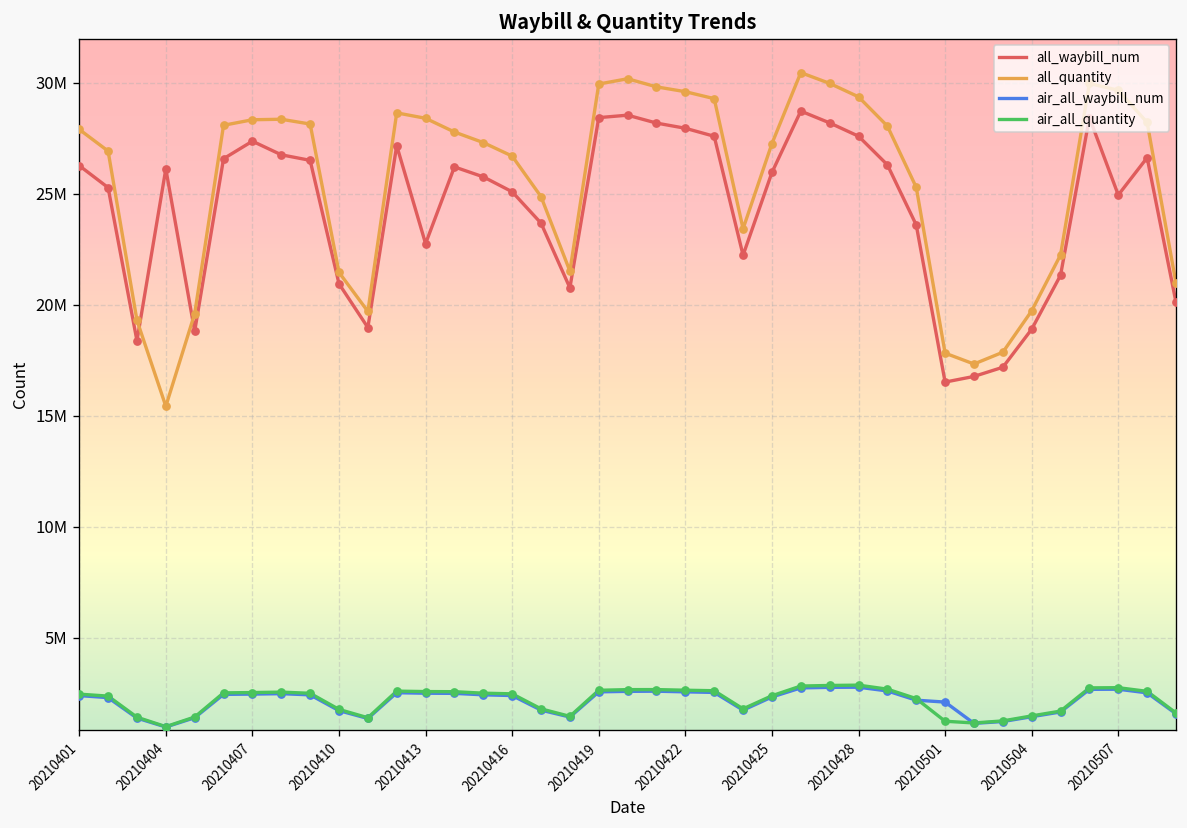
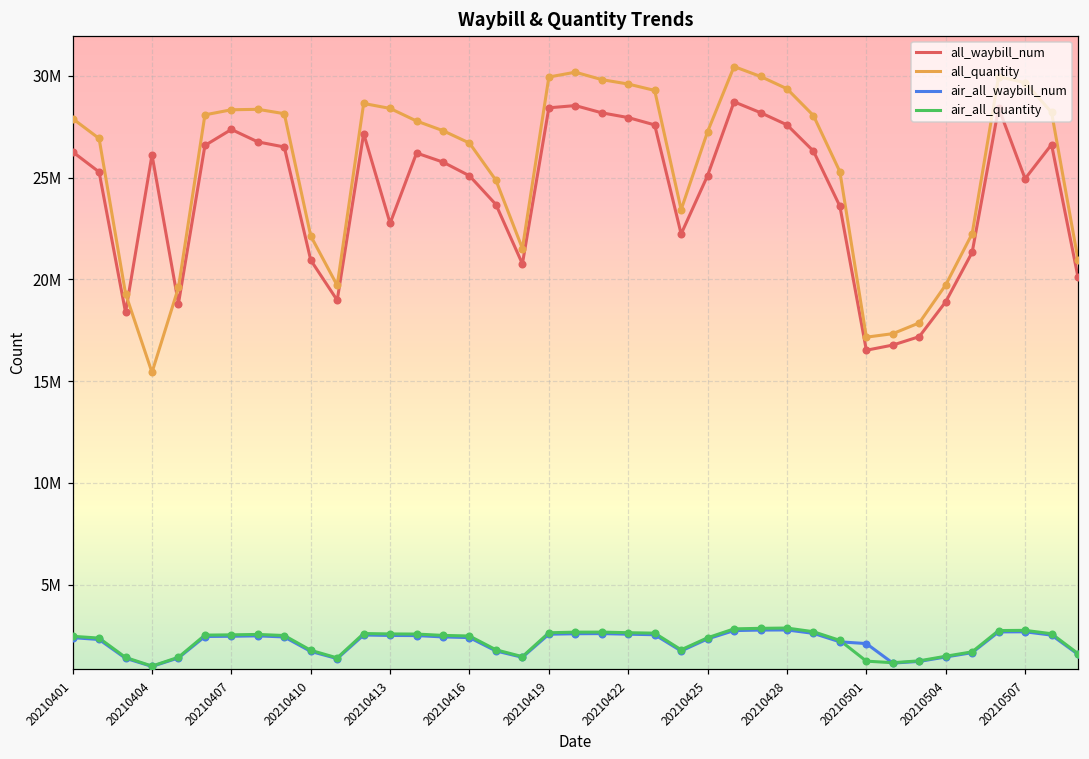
all_quantity, 20210410: 21500000 -> 22100000
all_waybill_num, 20210425: 26000000 -> 25100000
all_quantity, 20210501: 17800000 -> 17200000
